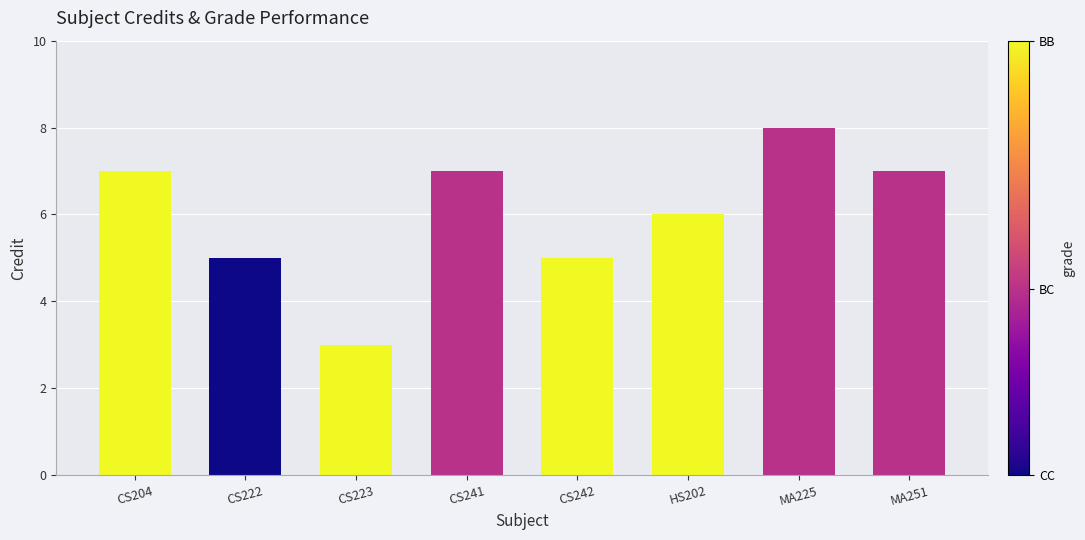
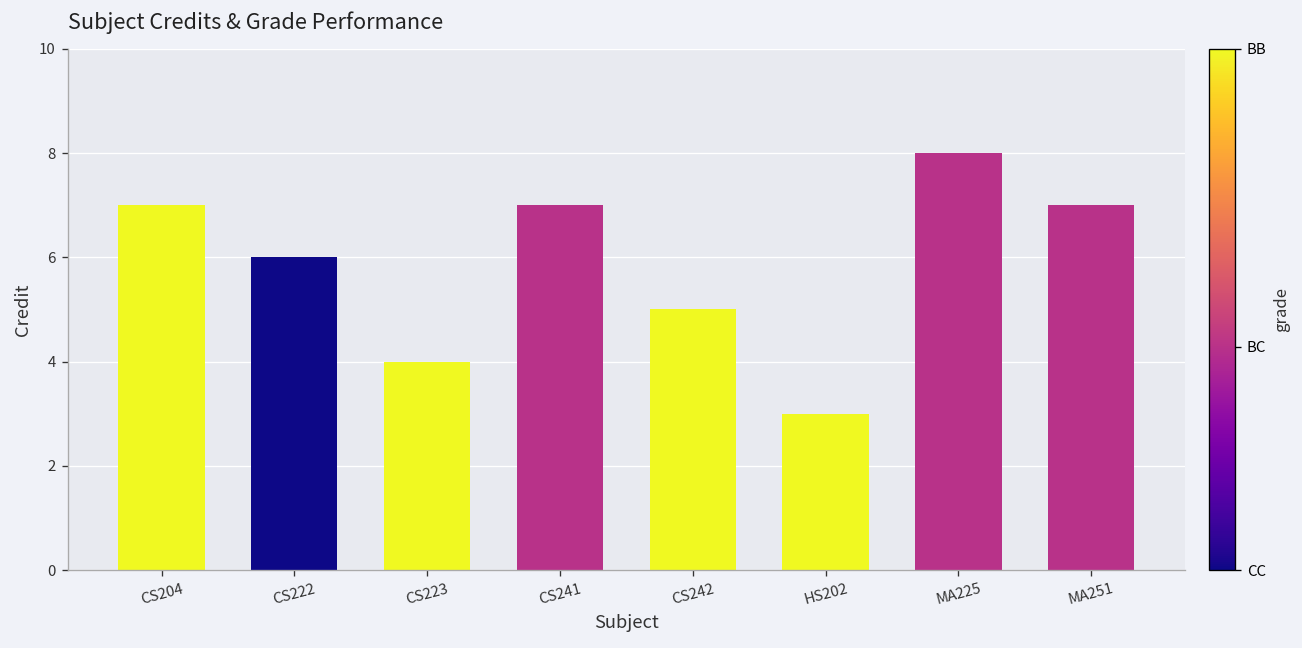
CS222: 5 -> 6
CS223: 3 -> 4
HS202: 6 -> 3
